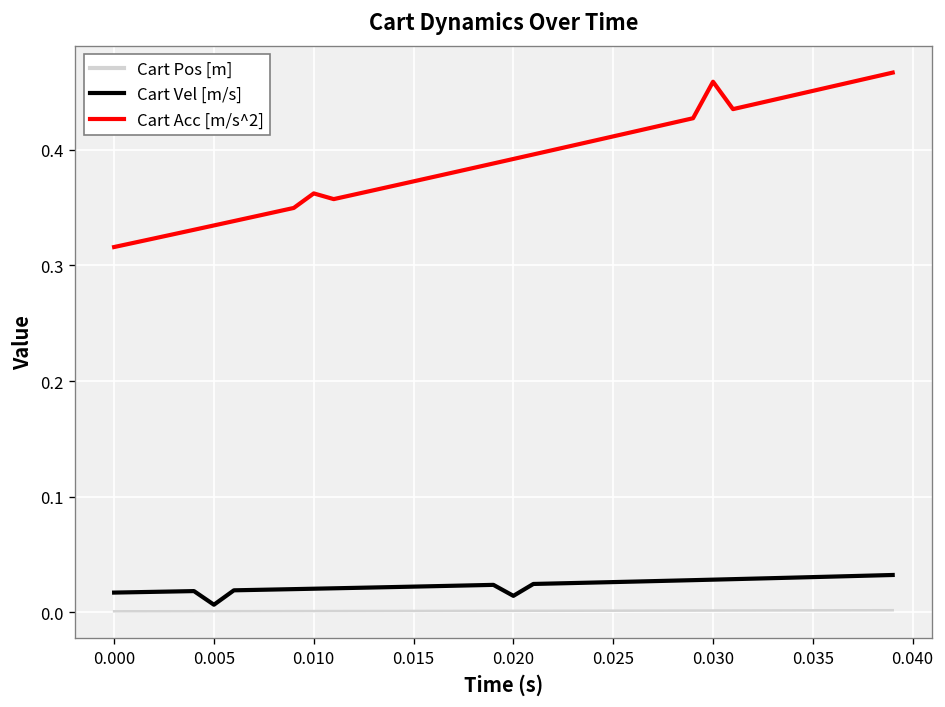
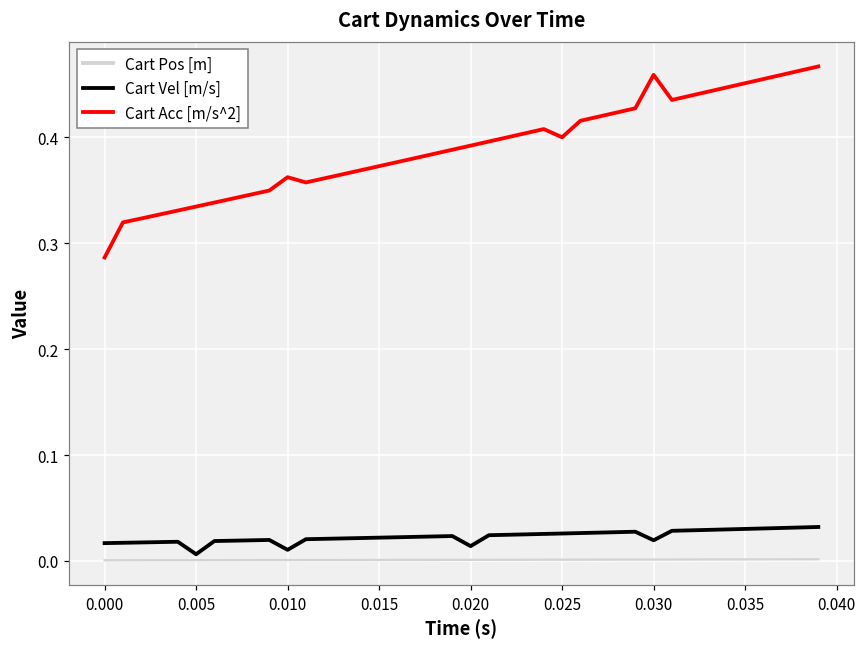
Cart Acc [m/s^2], 0.000: 0.32 -> 0.29
Cart Vel [m/s], 0.010: 0.02 -> 0.01
Cart Acc [m/s^2], 0.025: 0.41 -> 0.40
Cart Vel [m/s], 0.030: 0.03 -> 0.02
